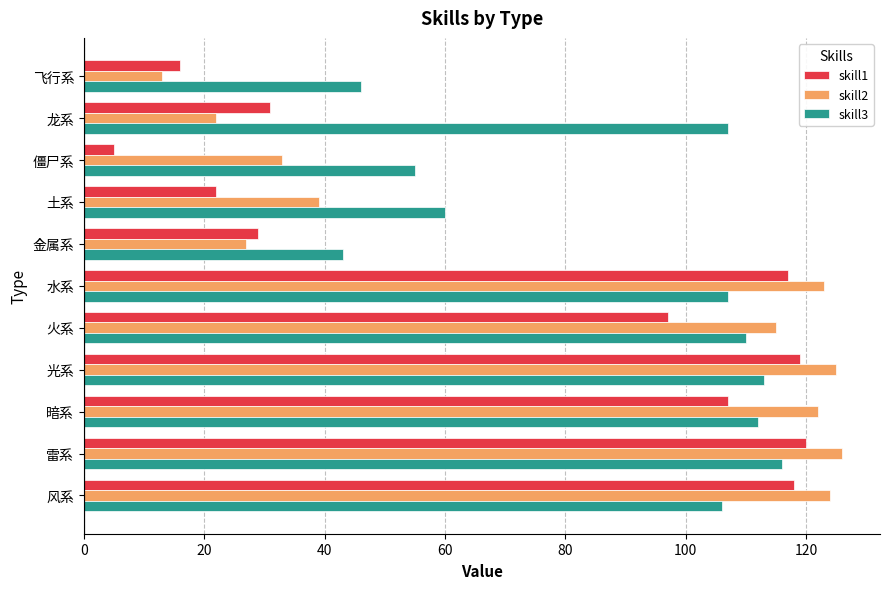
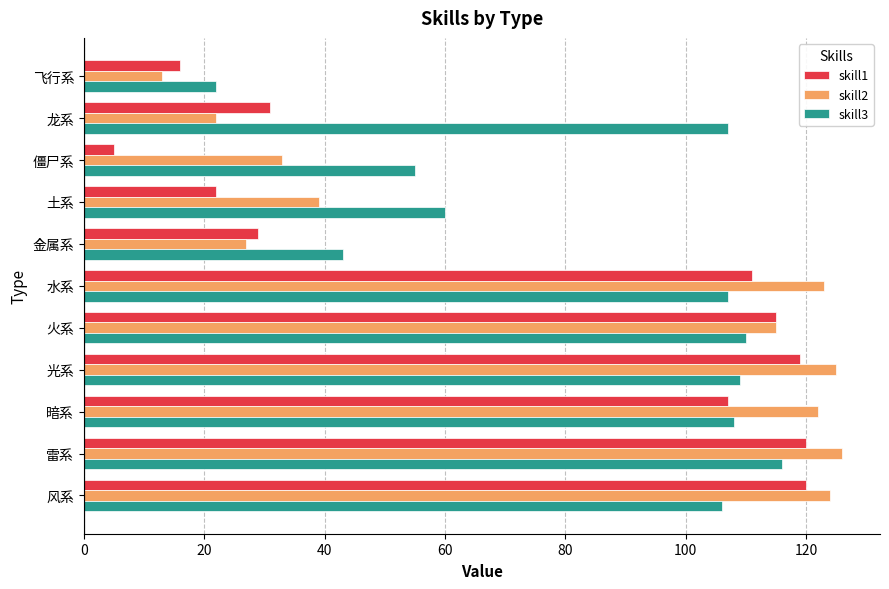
skill3, 飞行系: 46 -> 22
skill1, 水系: 117 -> 111
skill1, 火系: 97 -> 115
skill3, 光系: 113 -> 109
skill3, 暗系: 112 -> 108
skill1, 风系: 118 -> 120
